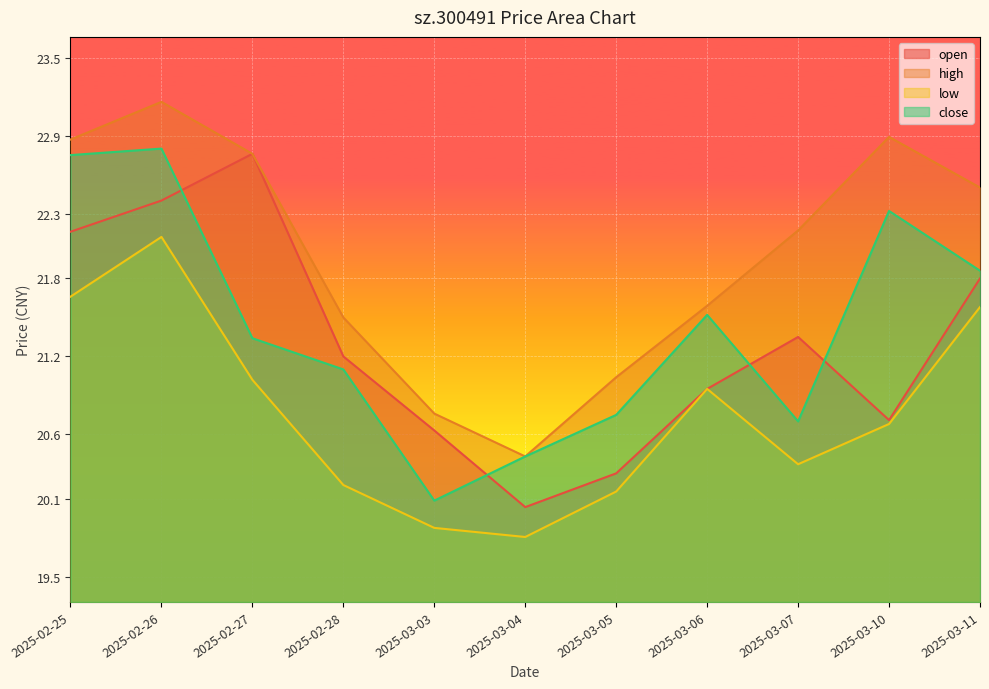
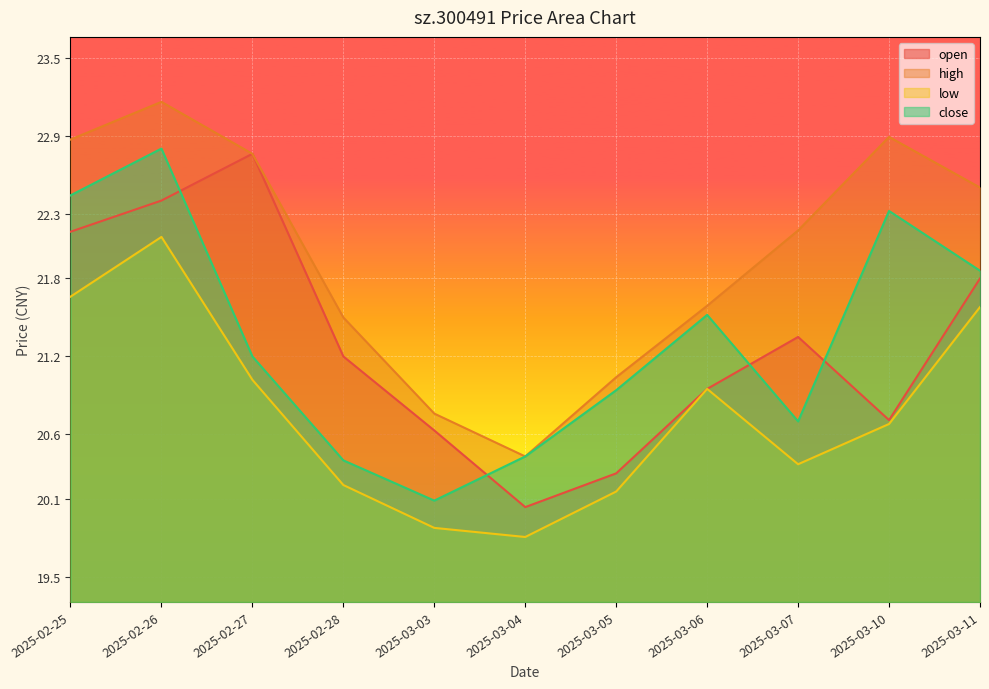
close, 2025-02-25: 22.75 -> 22.44
close, 2025-02-27: 21.34 -> 21.20
close, 2025-02-28: 21.1 -> 20.4
close, 2025-03-05: 20.75 -> 20.94
